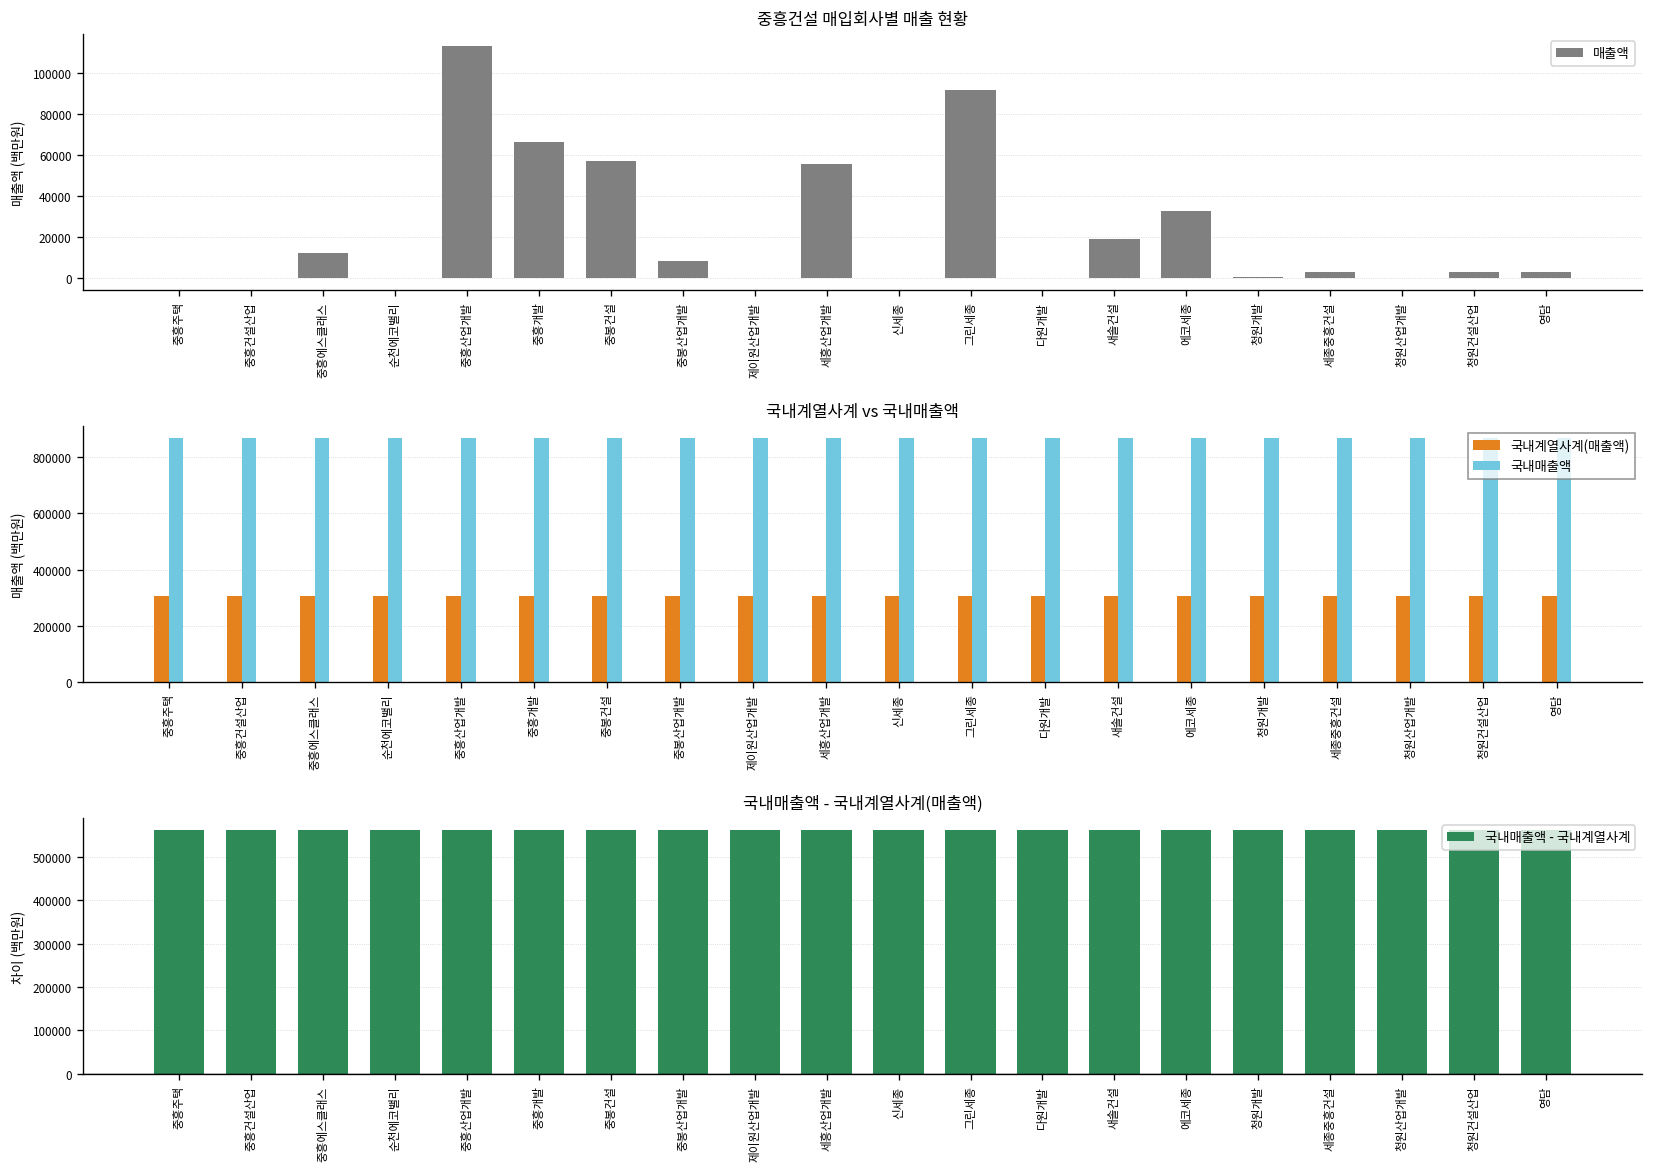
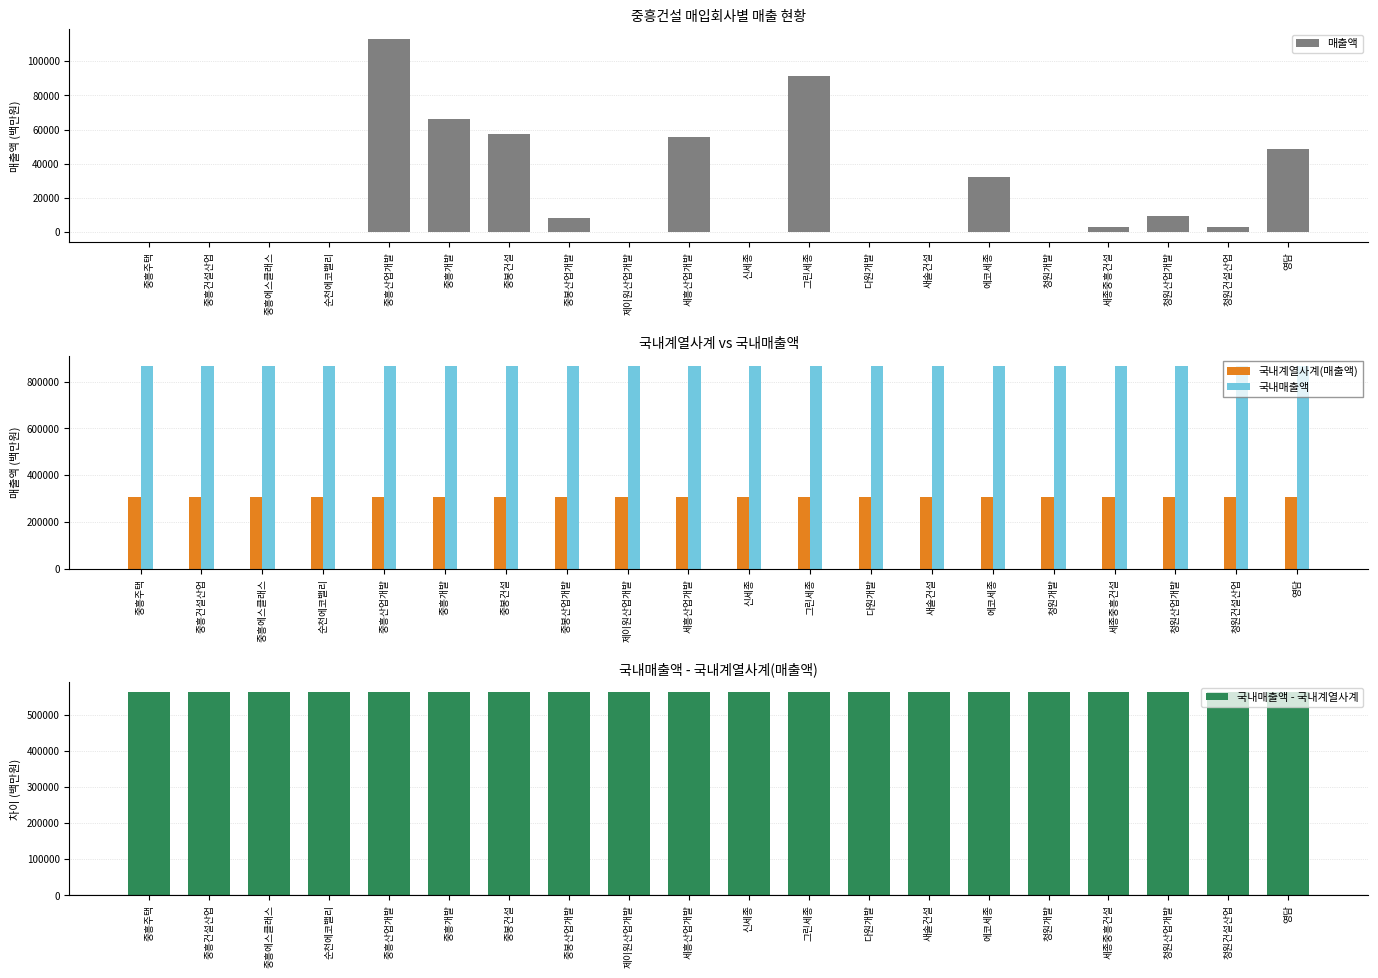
중흥건설 매입회사별 매출 현황, 중흥에스클래스: 12000 -> 0
중흥건설 매입회사별 매출 현황, 새솔건설: 19000 -> 0
중흥건설 매입회사별 매출 현황, 청원산업개발: 0 -> 9000
중흥건설 매입회사별 매출 현황, 영담: 3000 -> 49000
